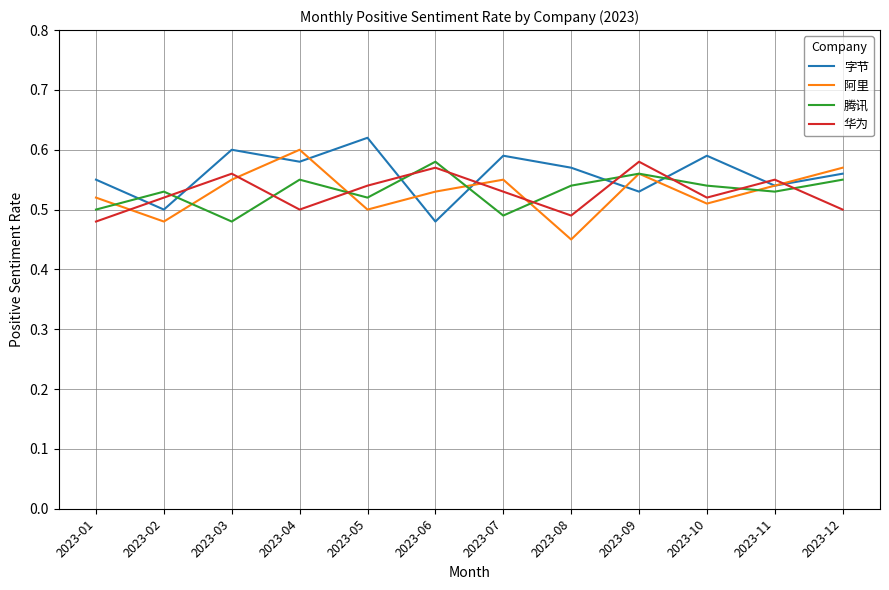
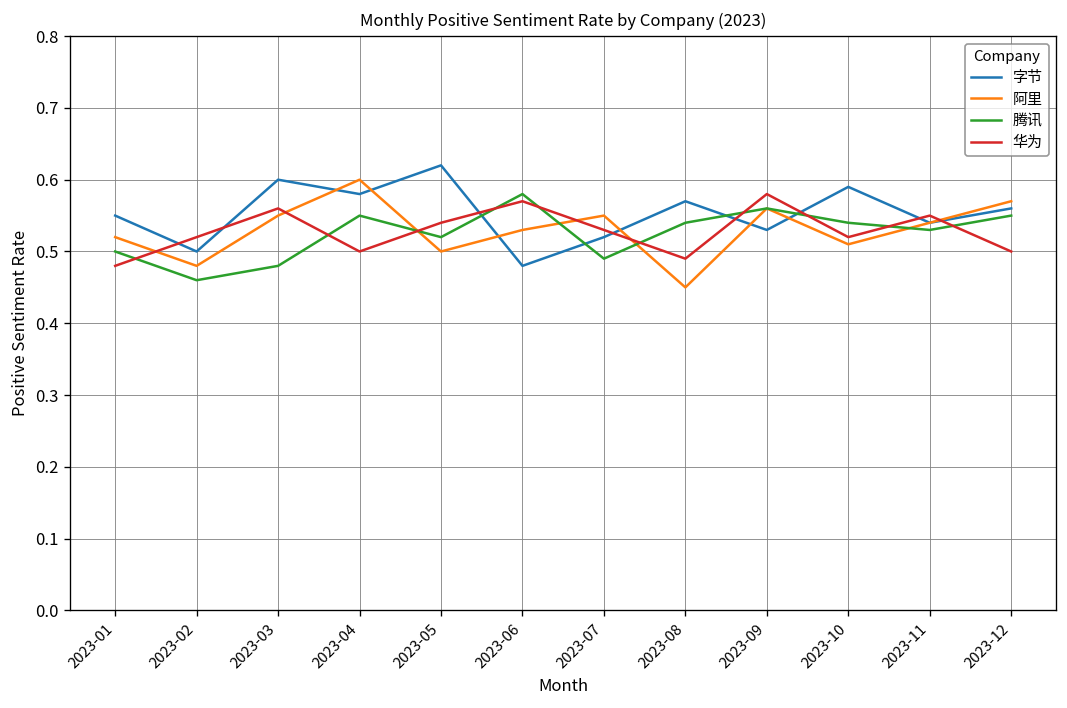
腾讯, 2023-02: 0.53 -> 0.46
字节, 2023-07: 0.59 -> 0.52
